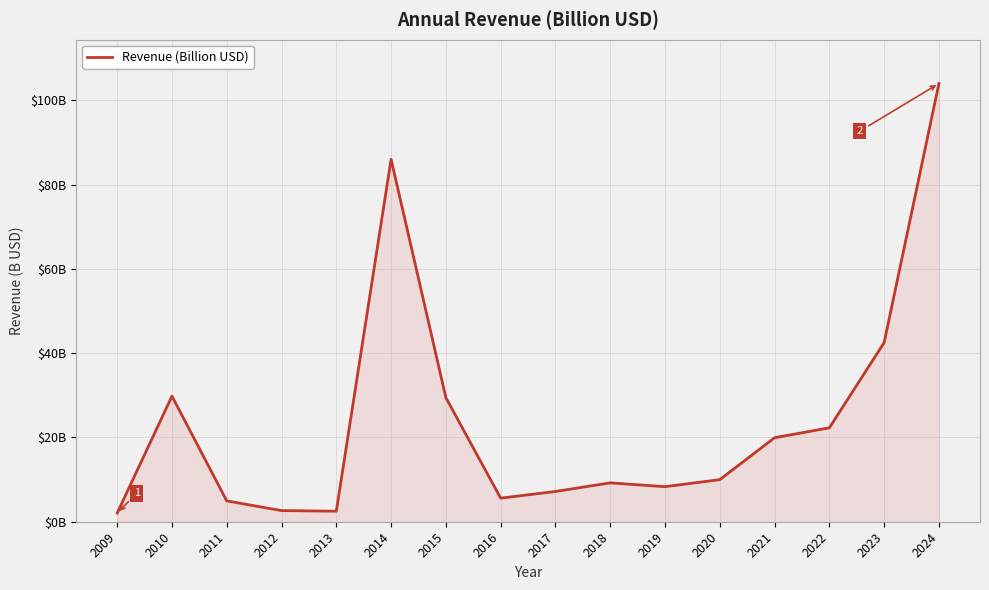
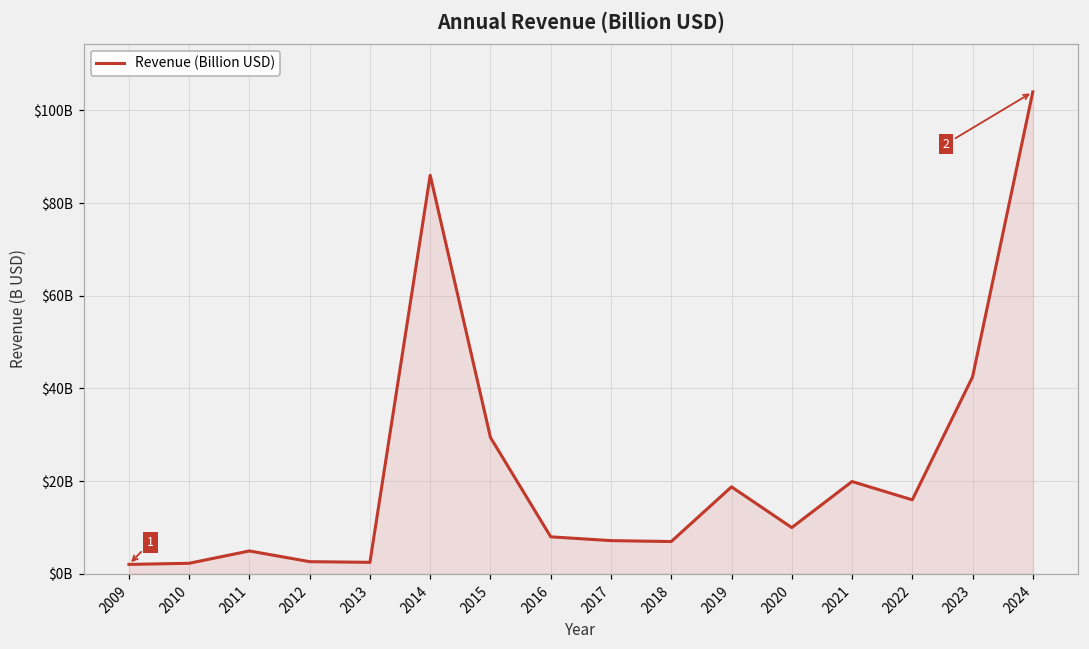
2010: $30000000000 -> $2000000000
2016: $6000000000 -> $8000000000
2018: $9000000000 -> $7000000000
2019: $8000000000 -> $19000000000
2022: $22000000000 -> $16000000000
